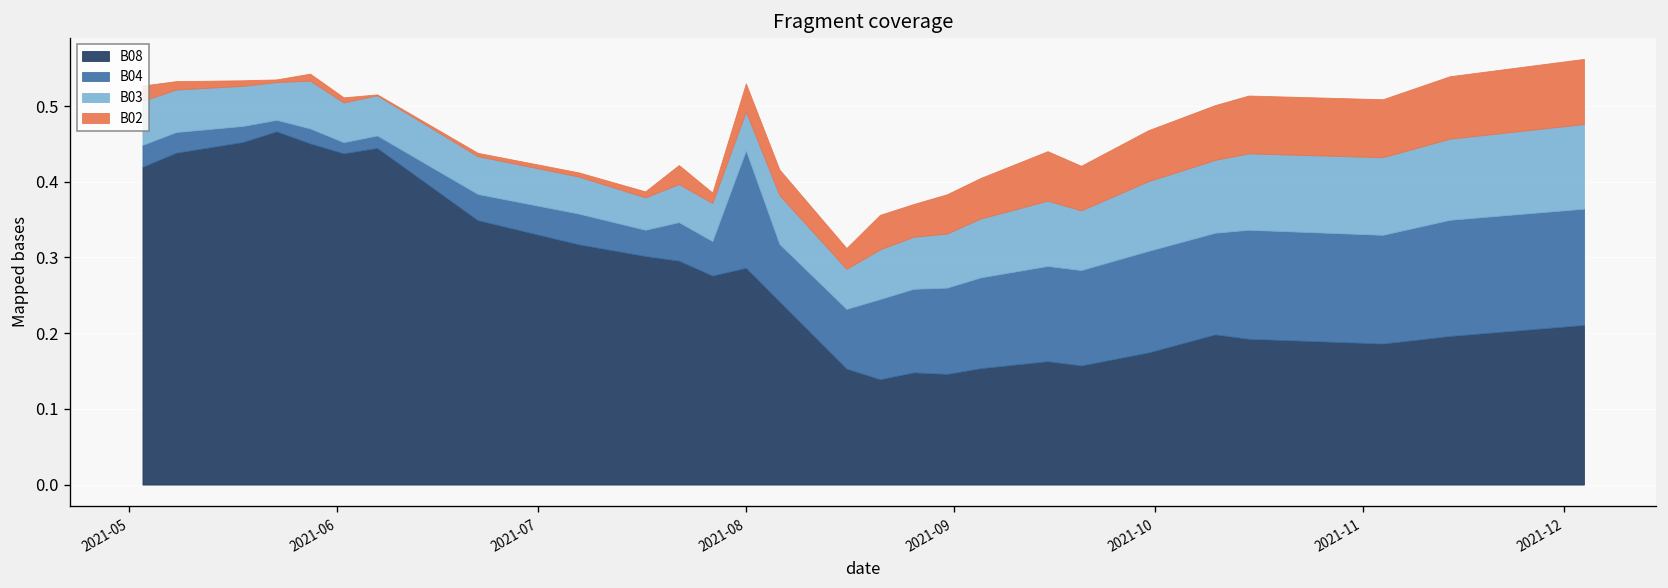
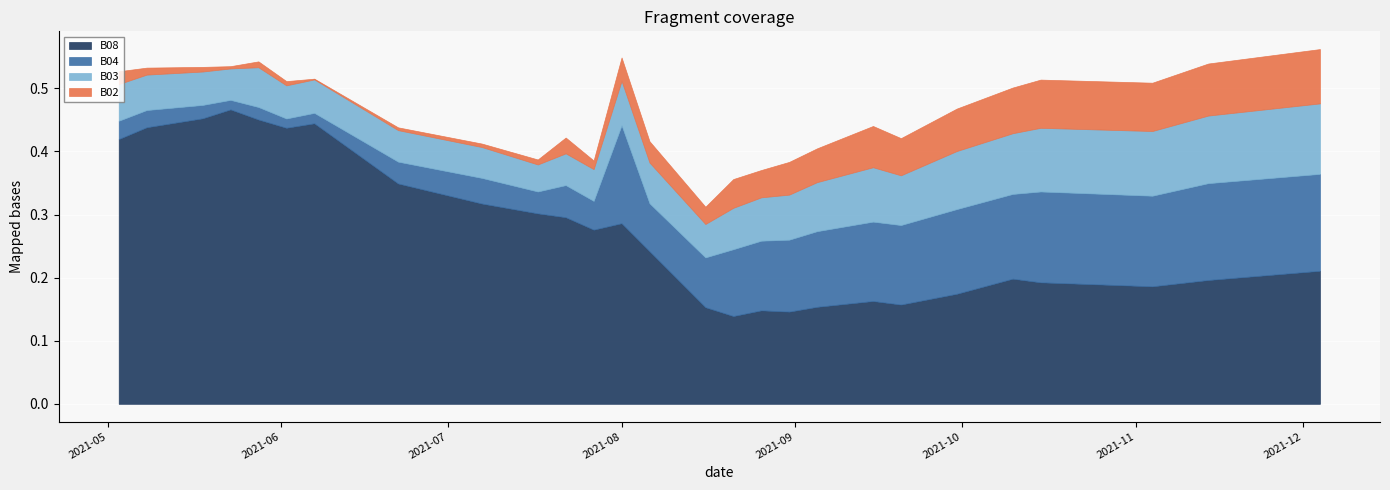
B03, 2021-08: 0.05 -> 0.07
